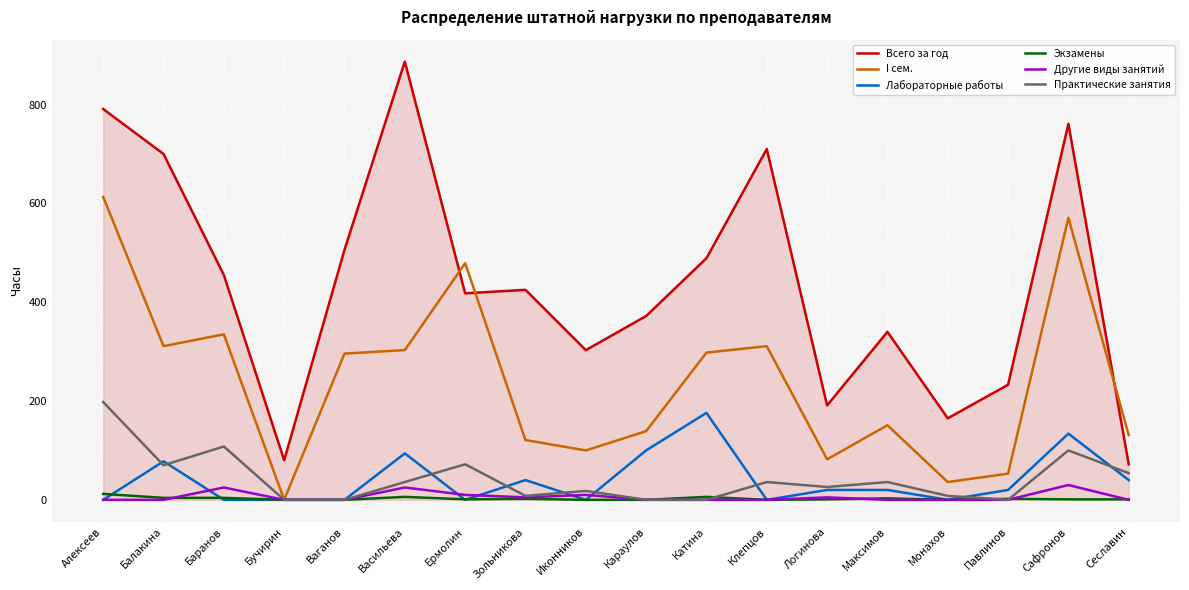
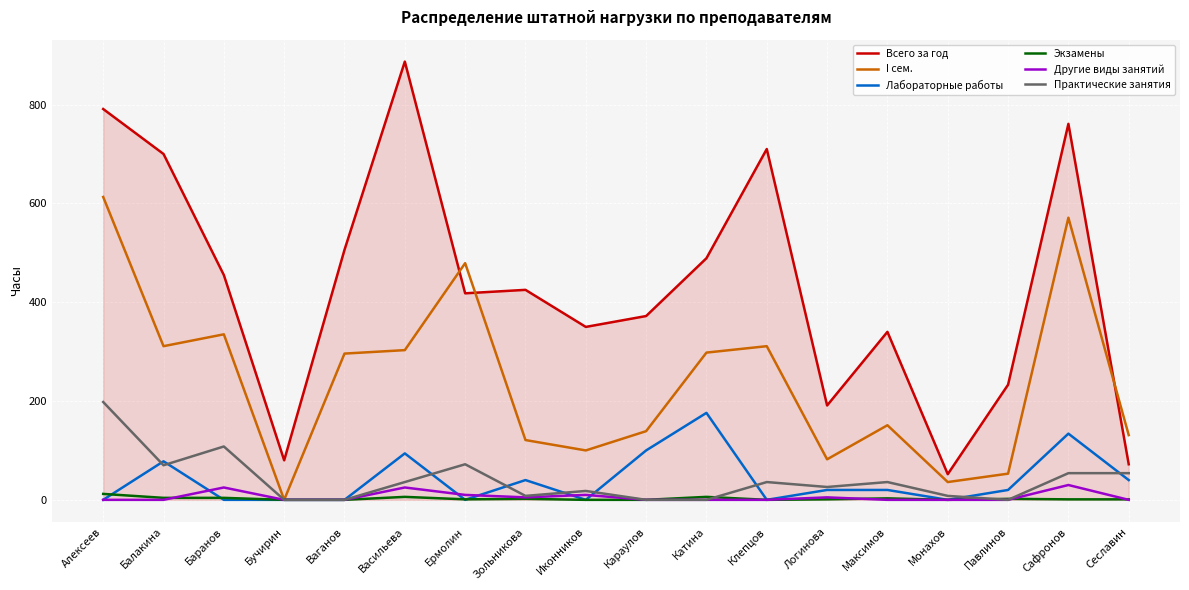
Всего за год, Иконников: 300 -> 350
Всего за год, Монахов: 170 -> 50
Практические занятия, Сафронов: 100 -> 50
